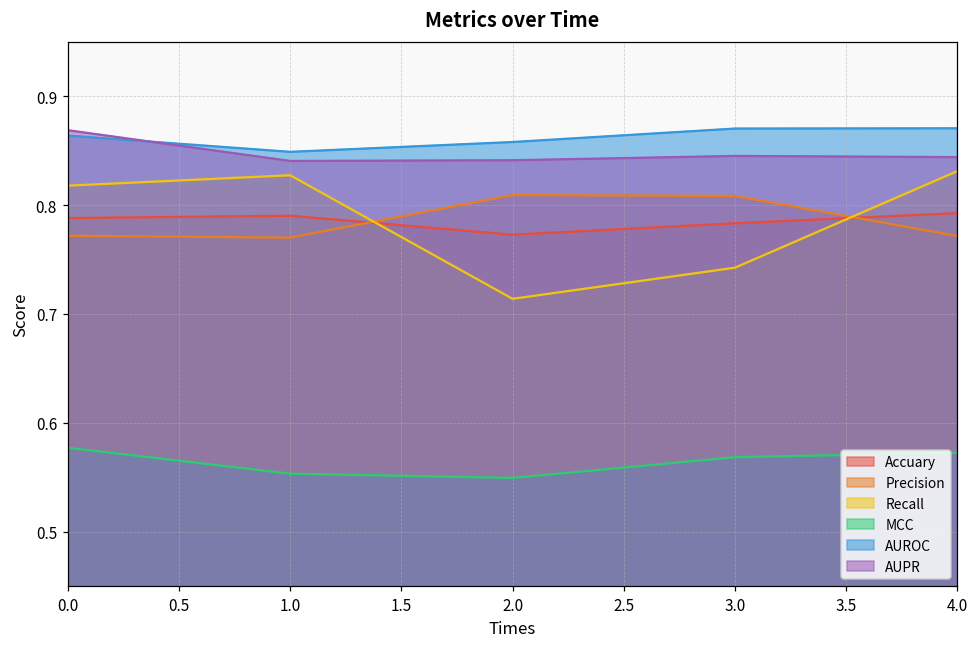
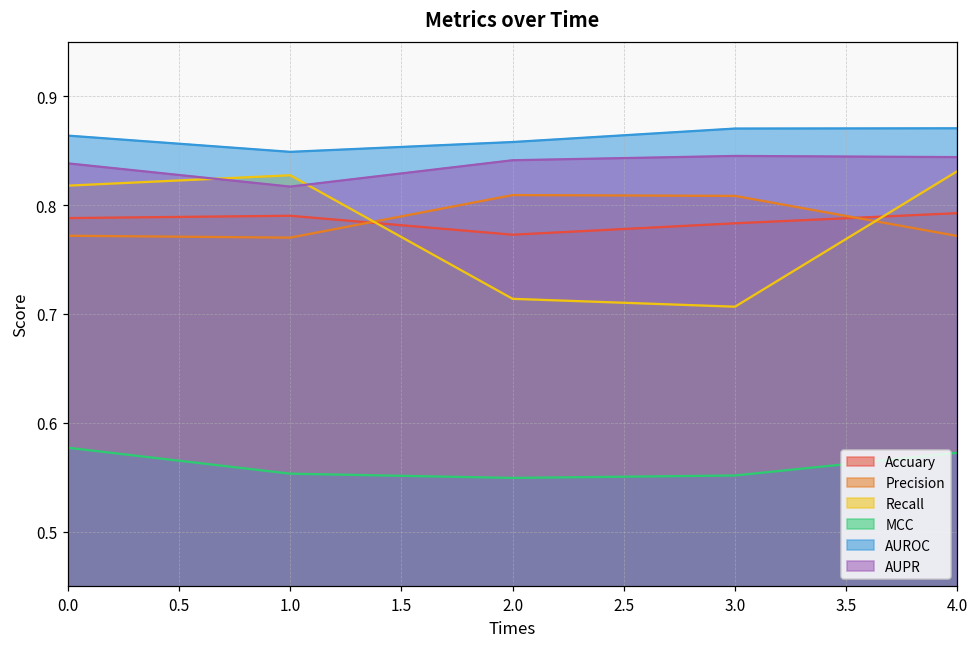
AUPR, 0.0: 0.87 -> 0.84
AUPR, 1.0: 0.84 -> 0.82
Recall, 3.0: 0.74 -> 0.71
MCC, 3.0: 0.57 -> 0.55
